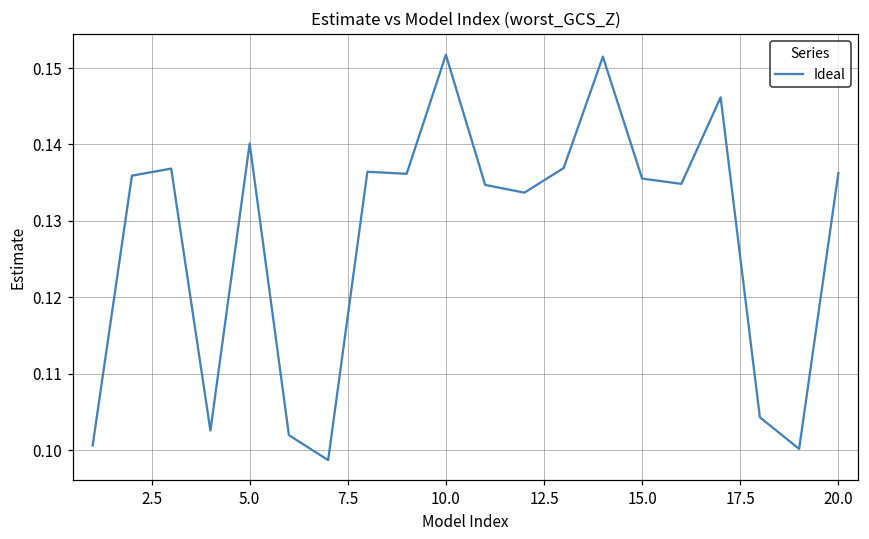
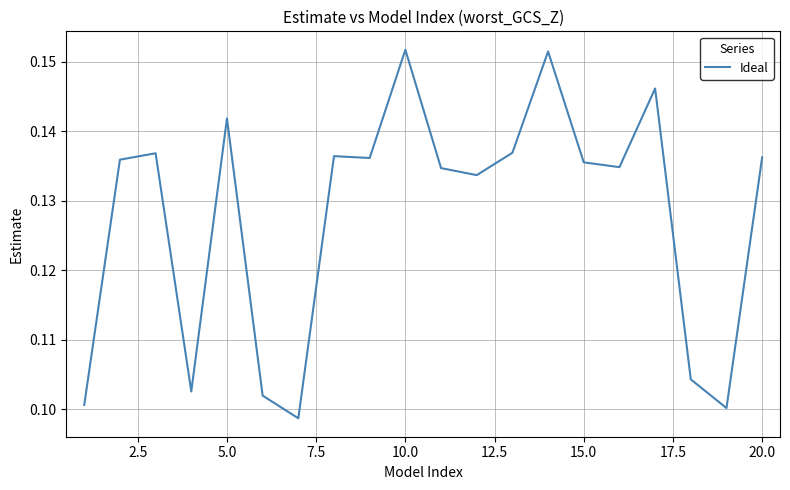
5.0: 0.140 -> 0.142
